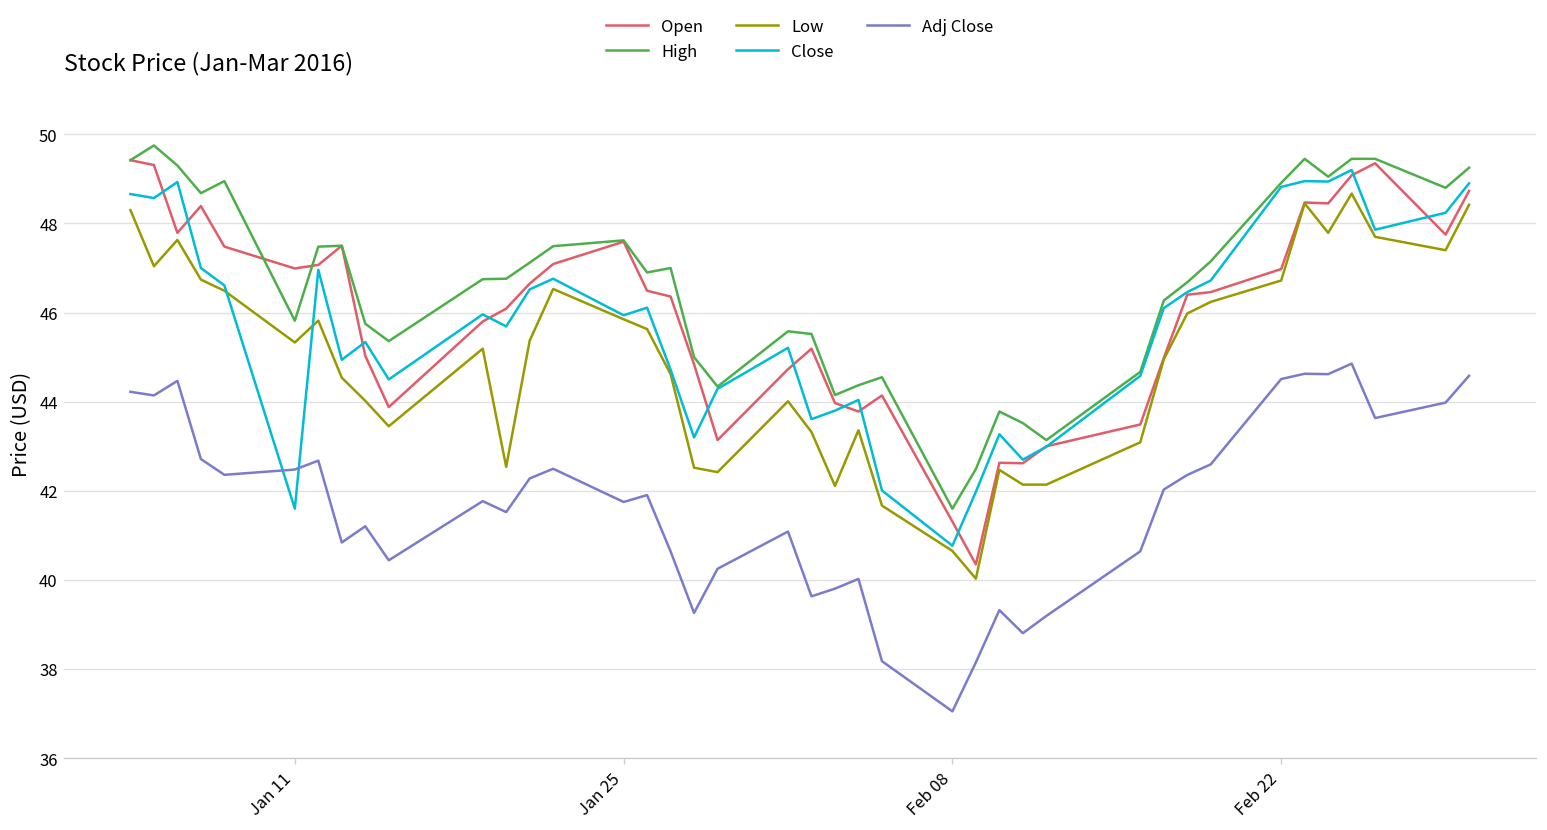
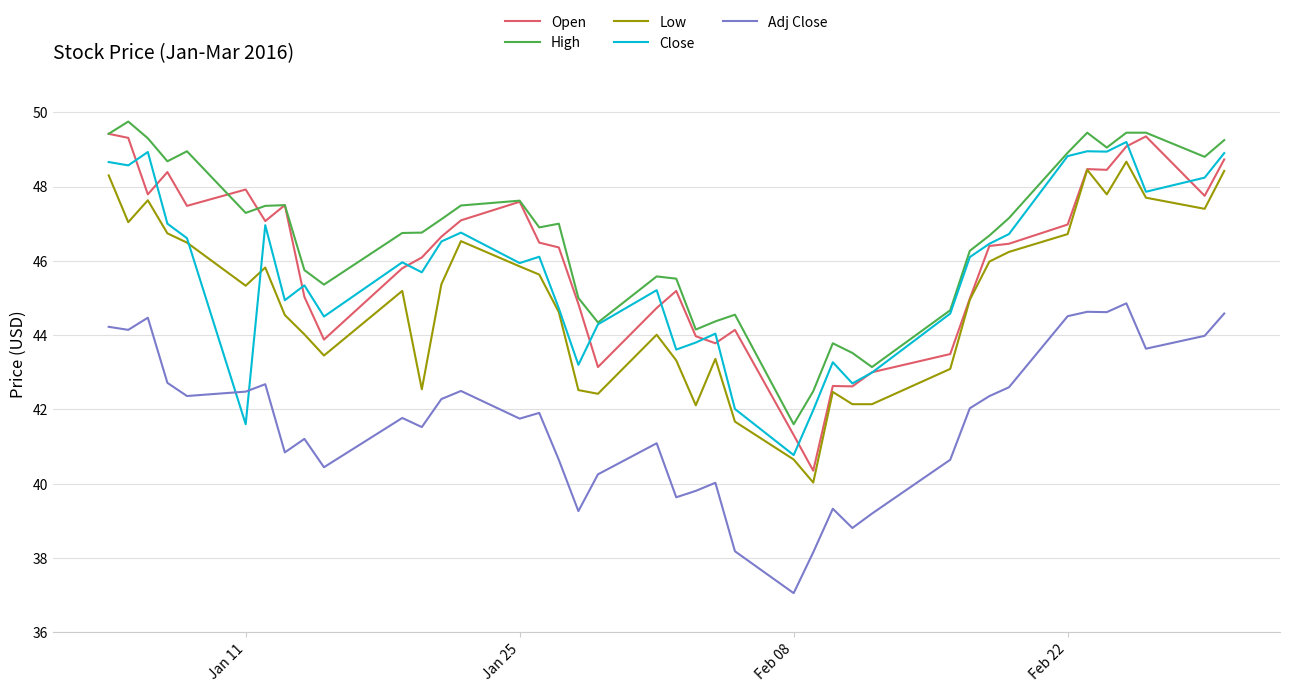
Open, Jan 11: 47.0 -> 47.9
High, Jan 11: 45.8 -> 47.3
